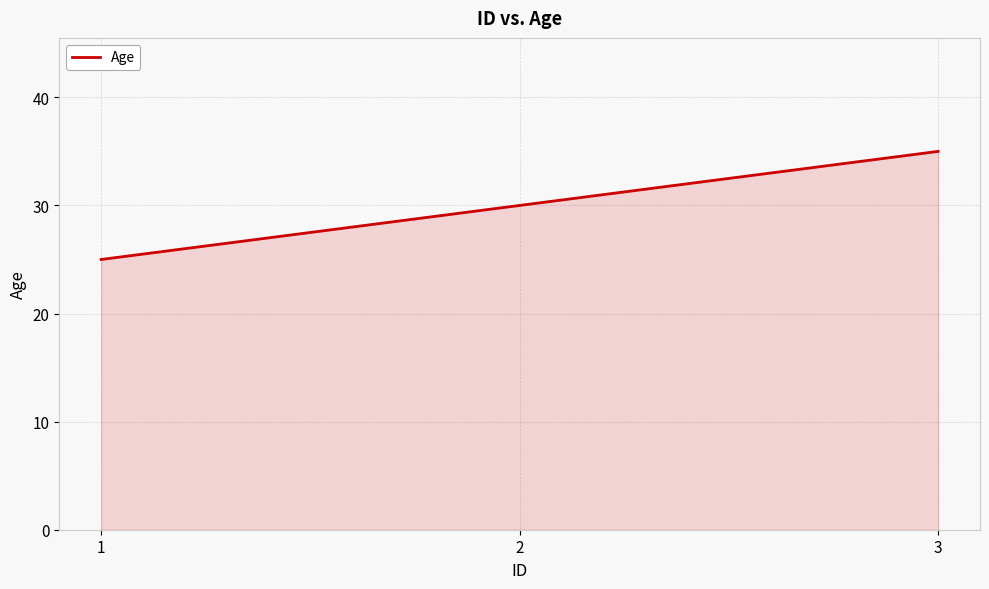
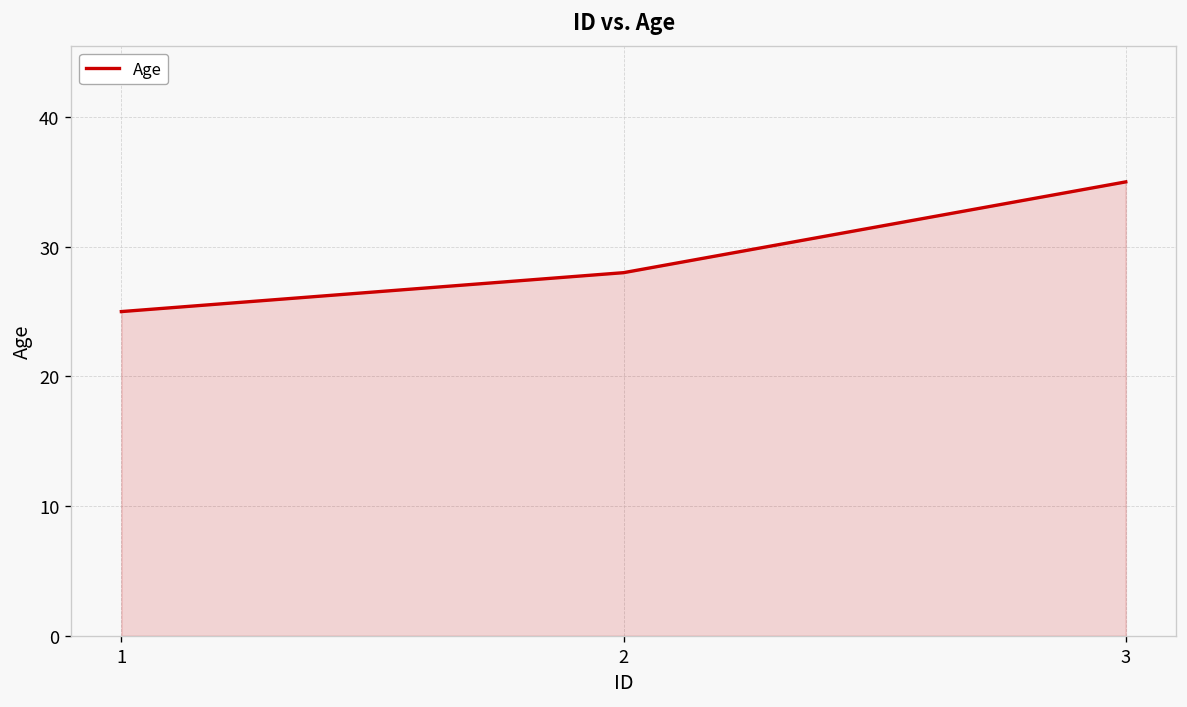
2: 30 -> 28
